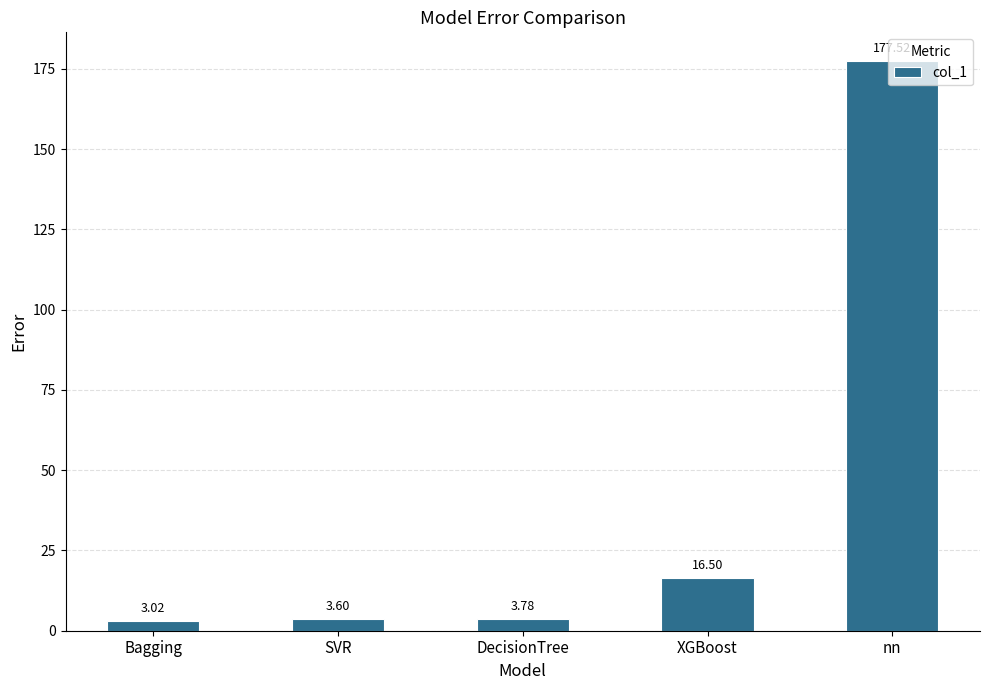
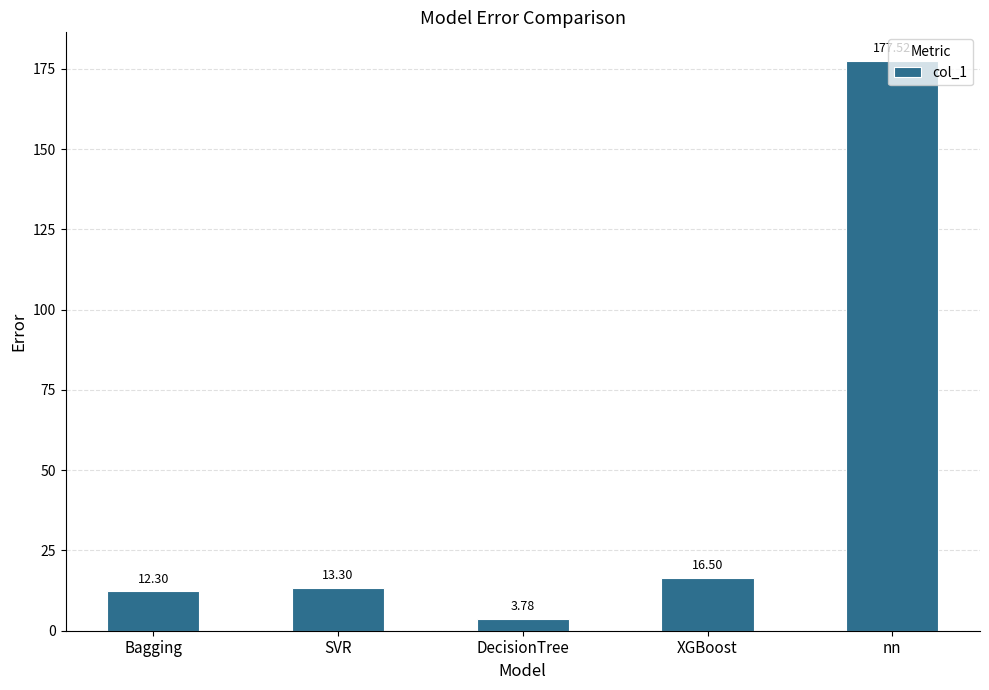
Bagging: 3.02 -> 12.30
SVR: 3.60 -> 13.30
